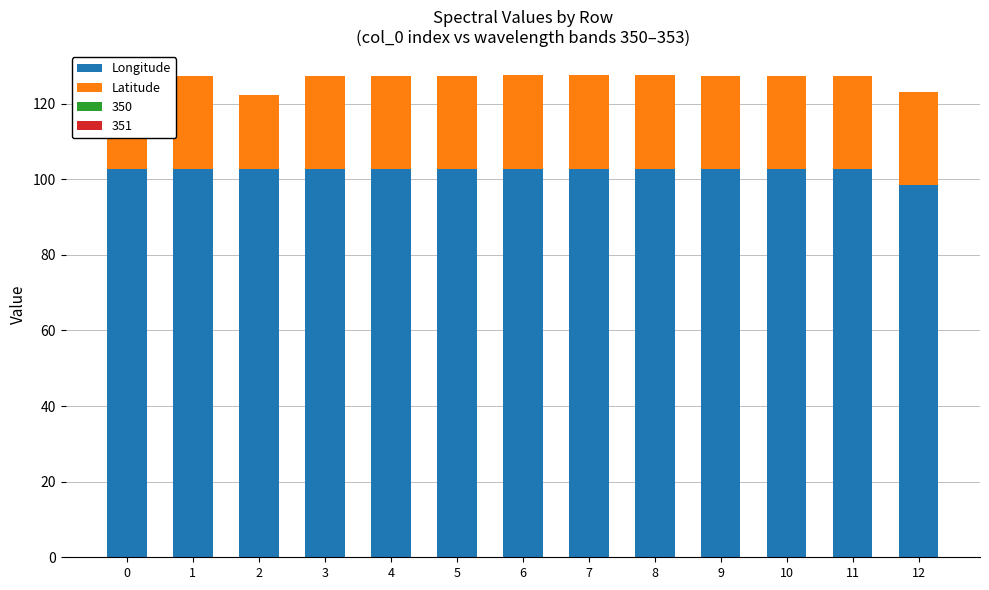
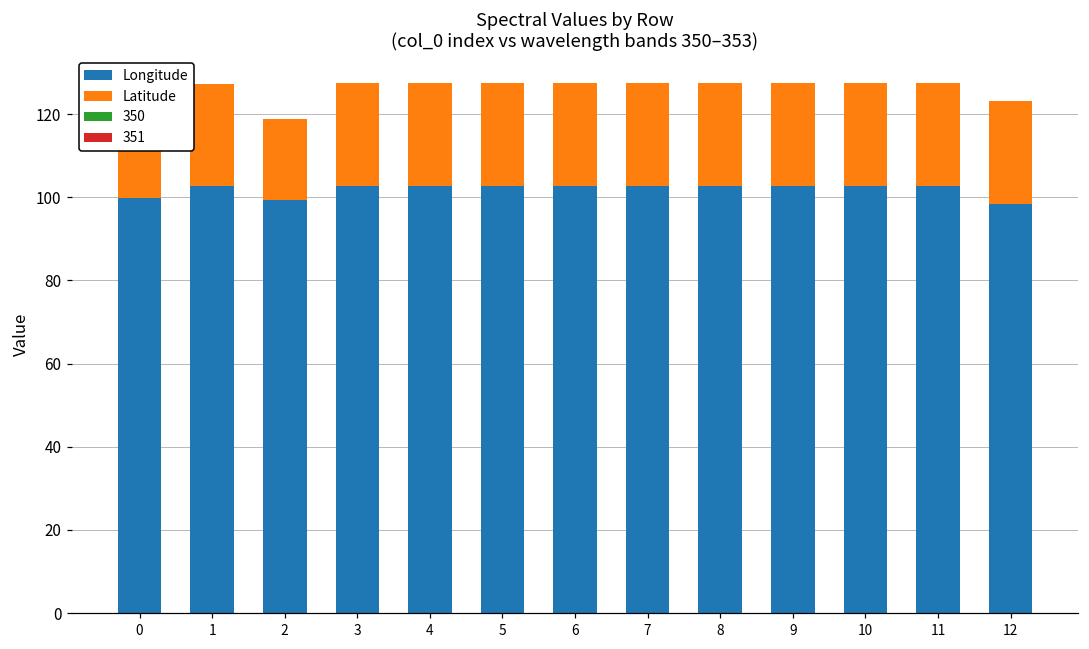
Longitude, 0: 103 -> 100
Longitude, 2: 103 -> 99
